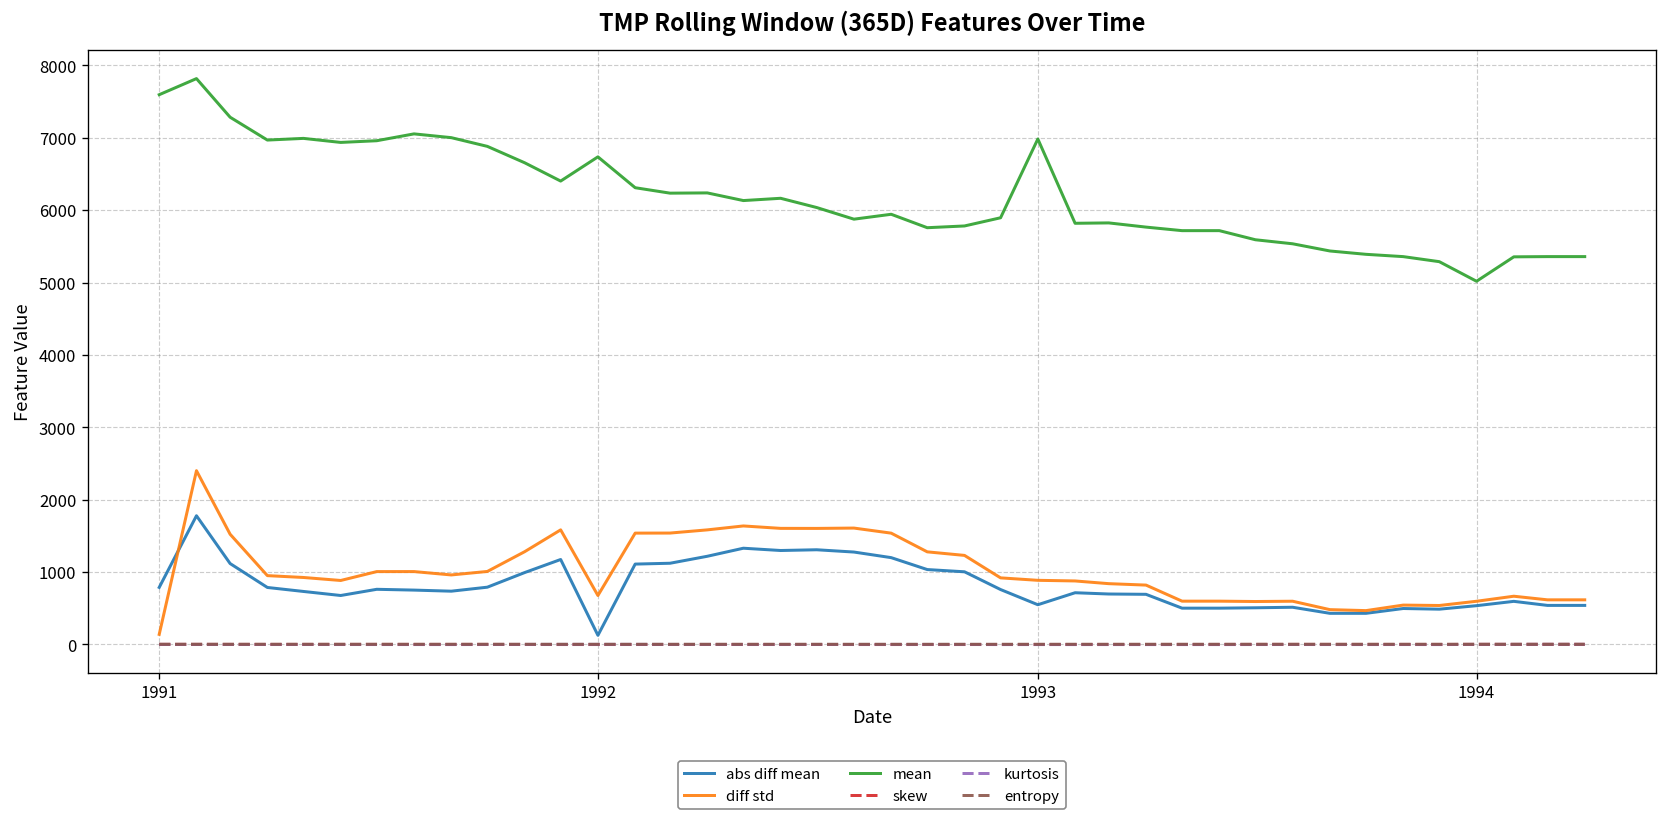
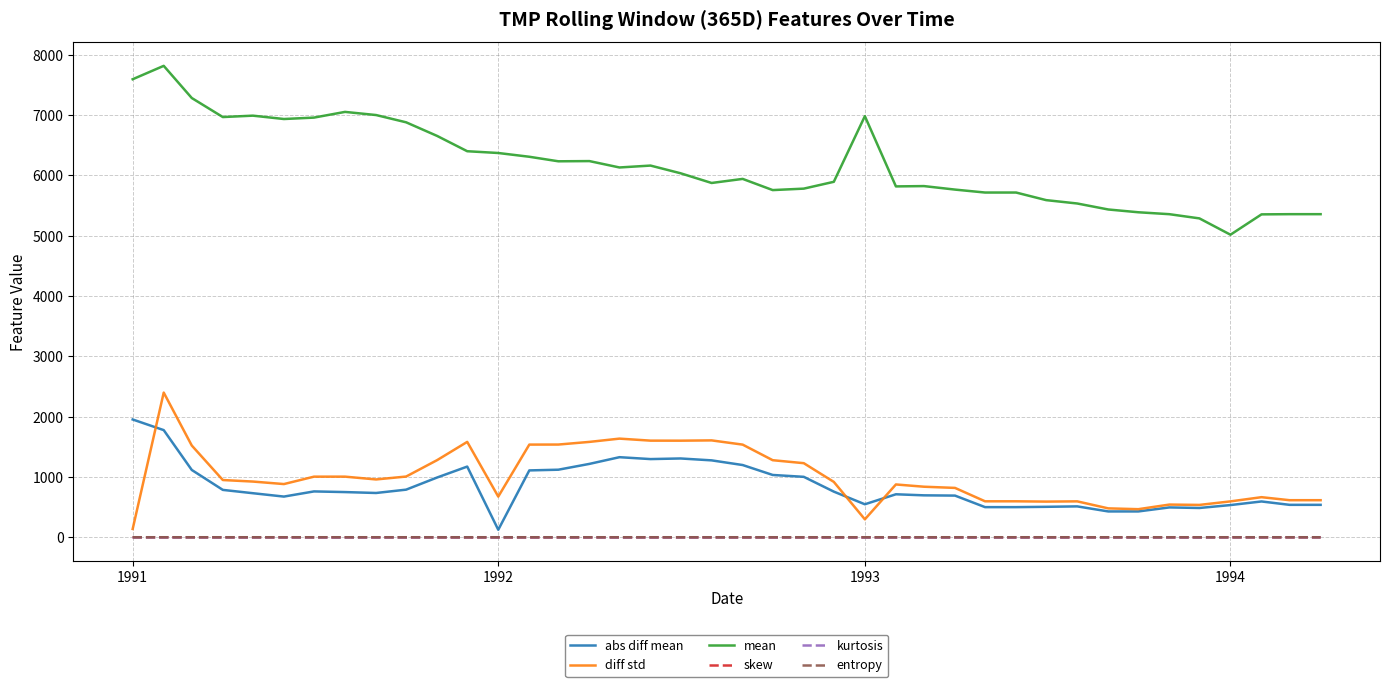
abs diff mean, 1991: 800 -> 2000
mean, 1992: 6700 -> 6400
diff std, 1993: 900 -> 300
